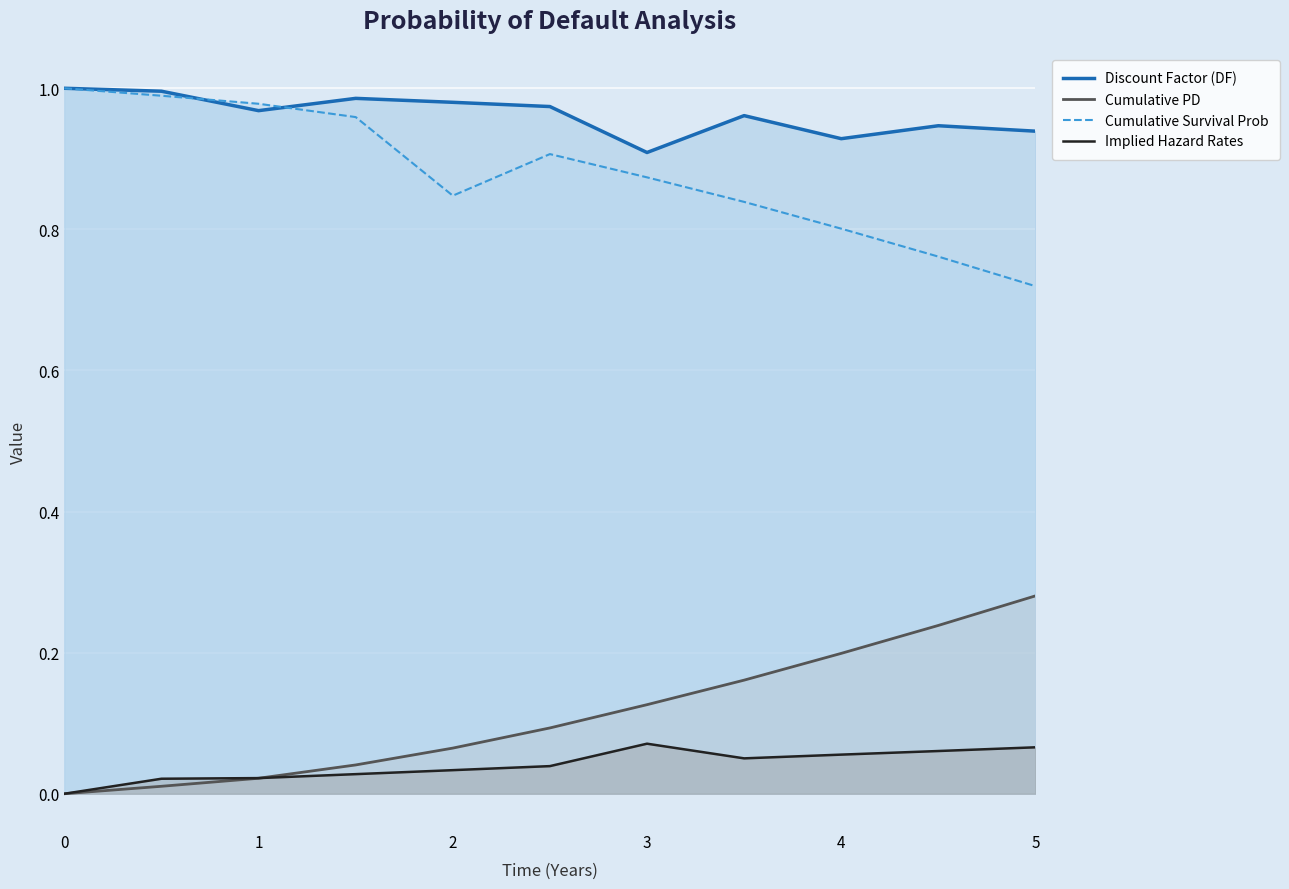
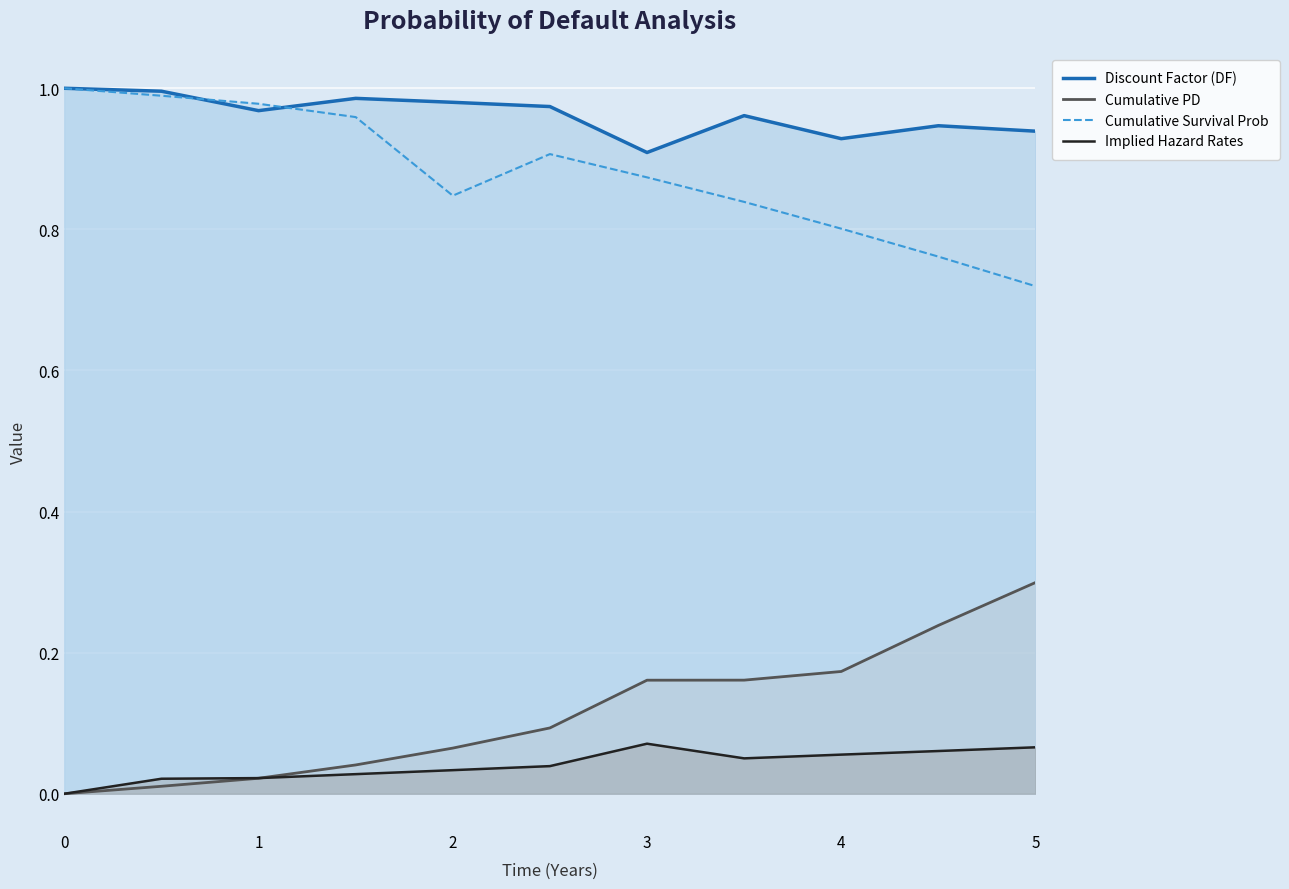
Cumulative PD, 3: 0.13 -> 0.16
Cumulative PD, 4: 0.20 -> 0.17
Cumulative PD, 5: 0.28 -> 0.30
